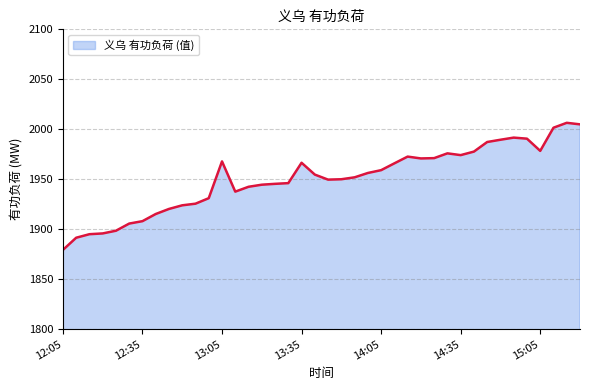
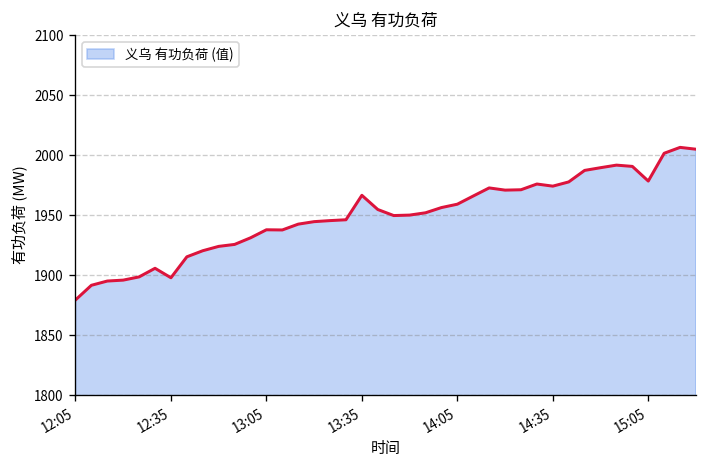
12:35: 1910 -> 1900
13:05: 1970 -> 1940
